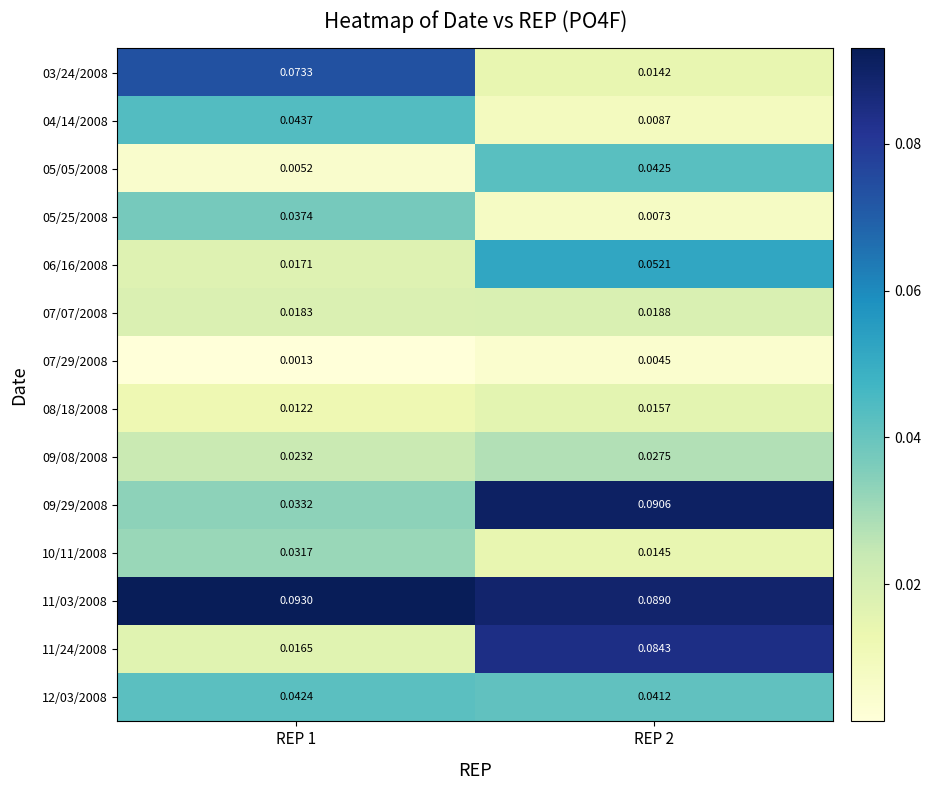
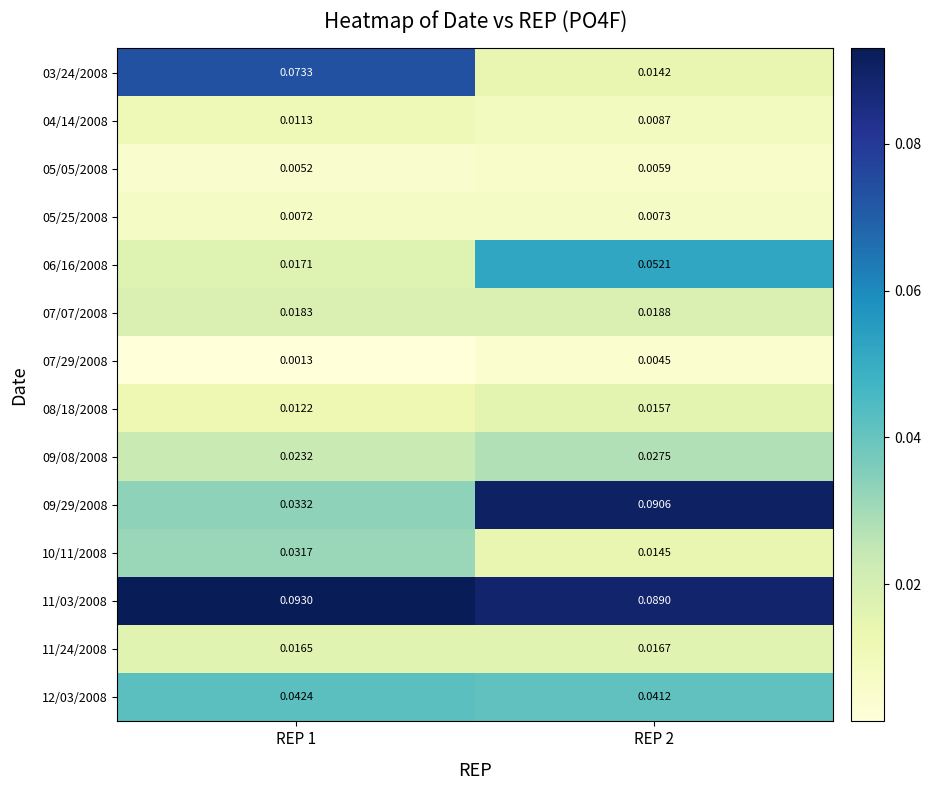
04/14/2008, REP 1: 0.0437 -> 0.0113
05/05/2008, REP 2: 0.0425 -> 0.0059
05/25/2008, REP 1: 0.0374 -> 0.0072
11/24/2008, REP 2: 0.0843 -> 0.0167
